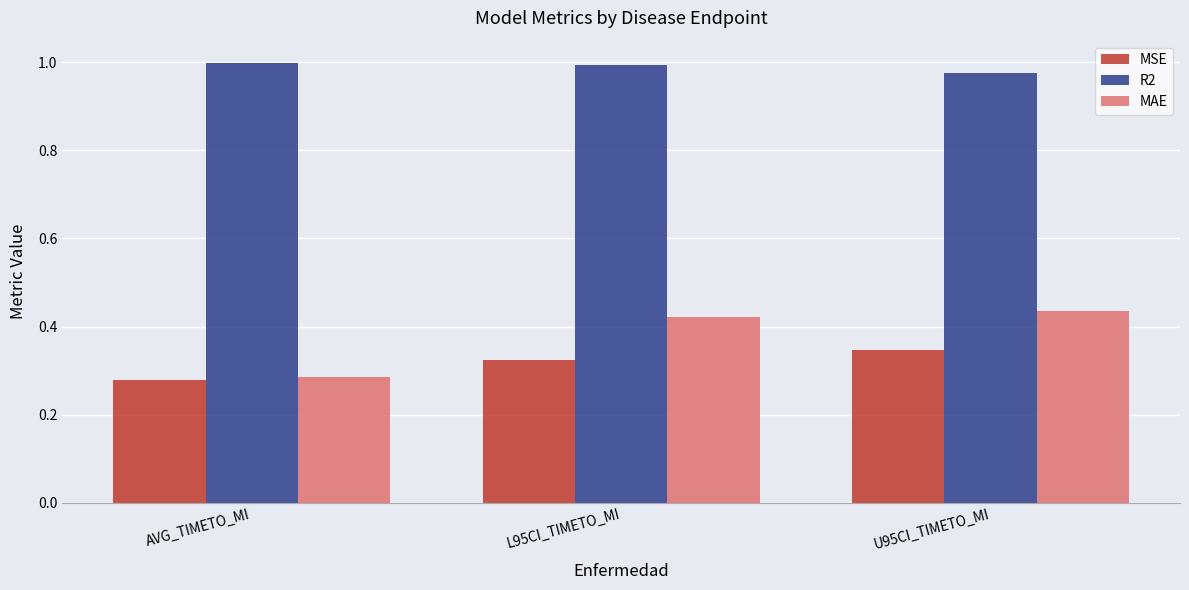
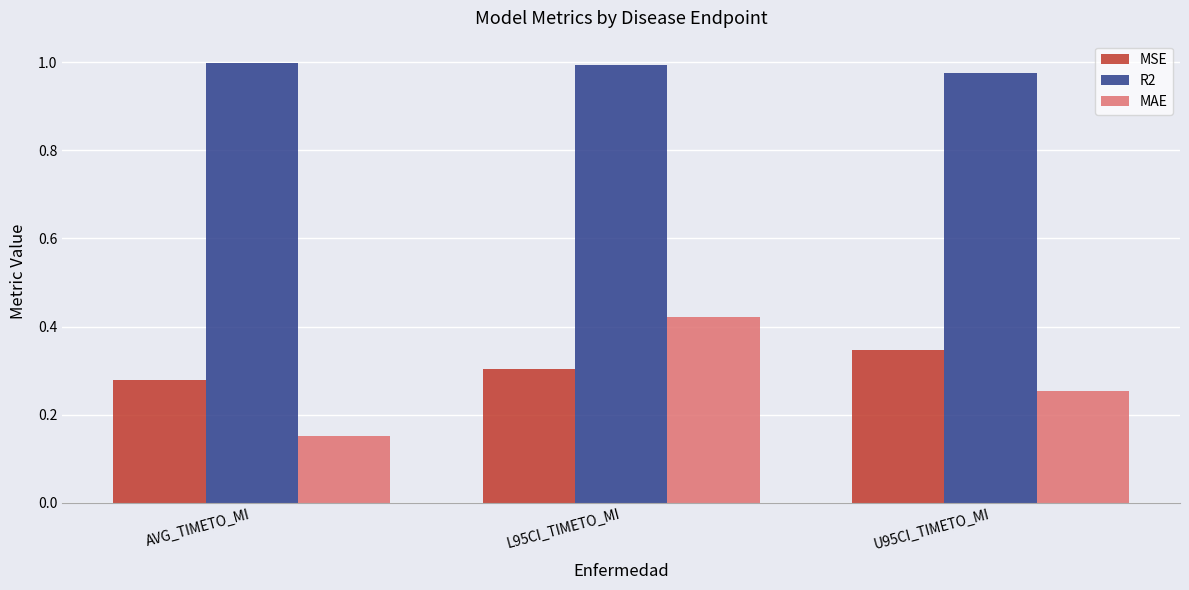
MAE, AVG_TIMETO_MI: 0.29 -> 0.15
MSE, L95CI_TIMETO_MI: 0.32 -> 0.30
MAE, U95CI_TIMETO_MI: 0.44 -> 0.25
